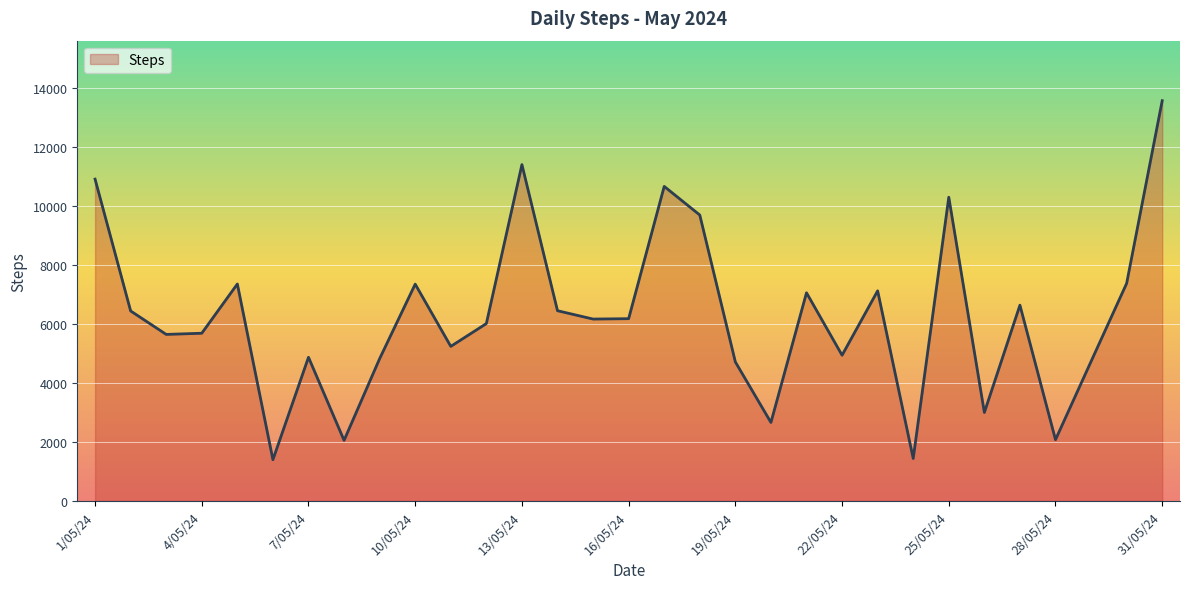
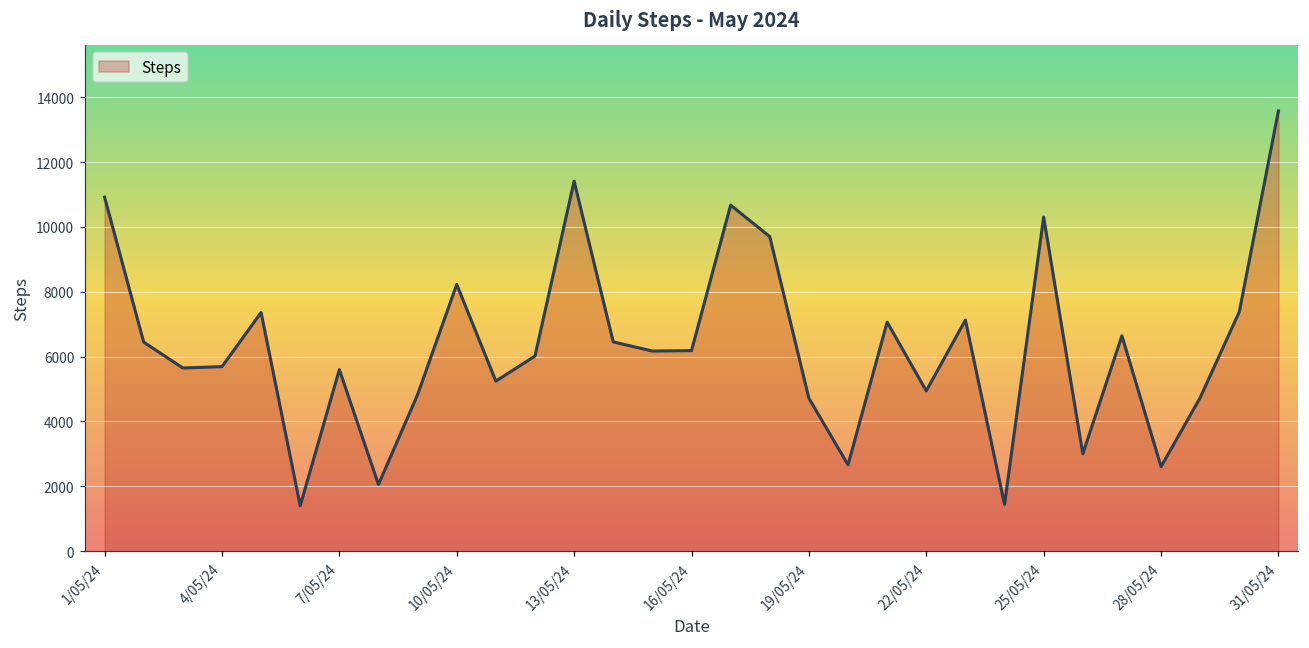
7/05/24: 4900 -> 5600
10/05/24: 7400 -> 8200
28/05/24: 2100 -> 2600
